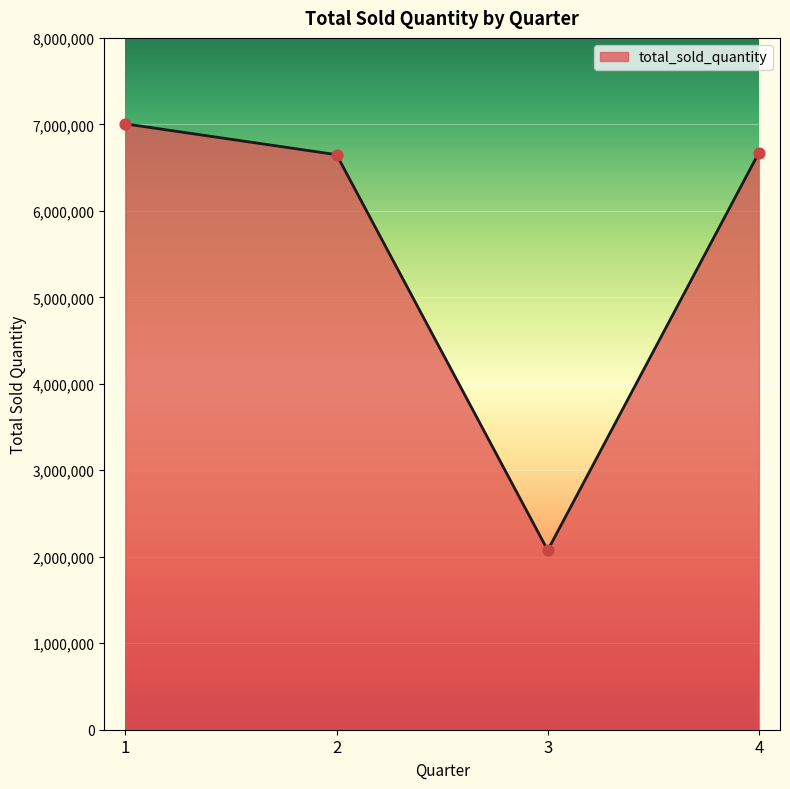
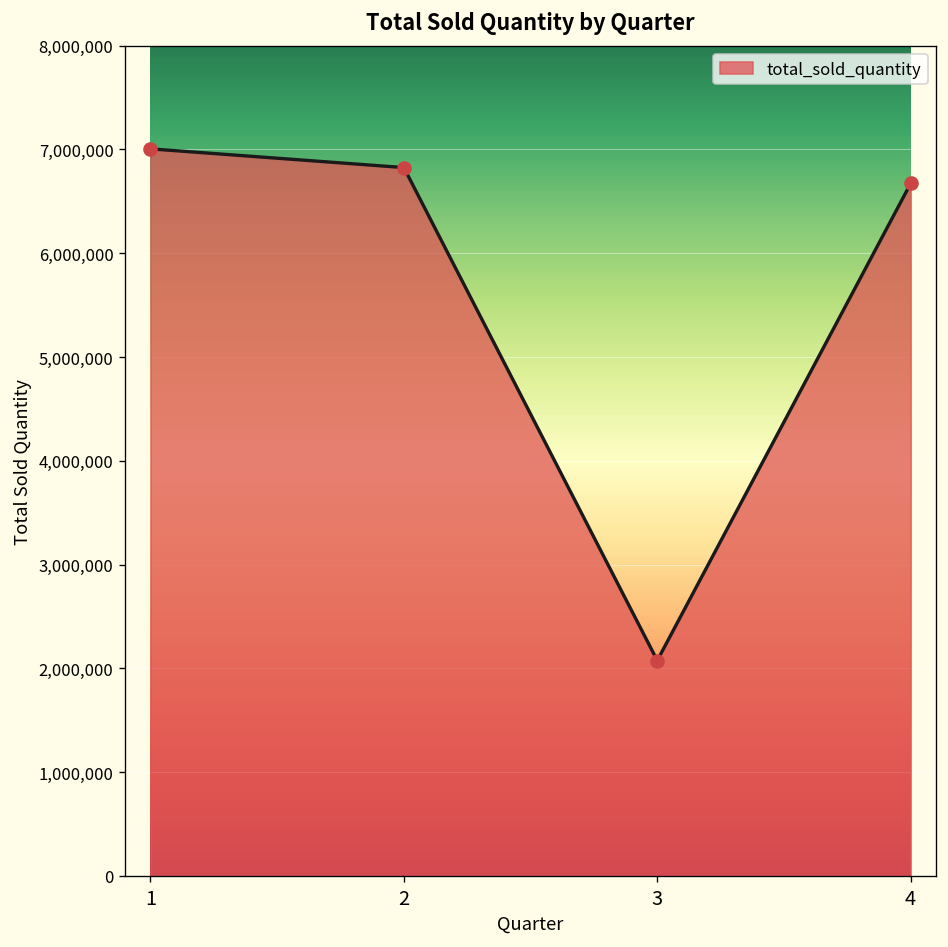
2: 6,600,000 -> 6,800,000
